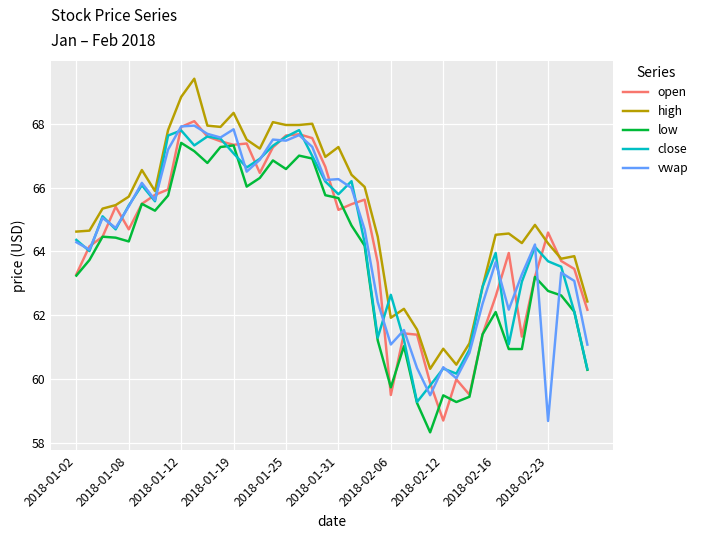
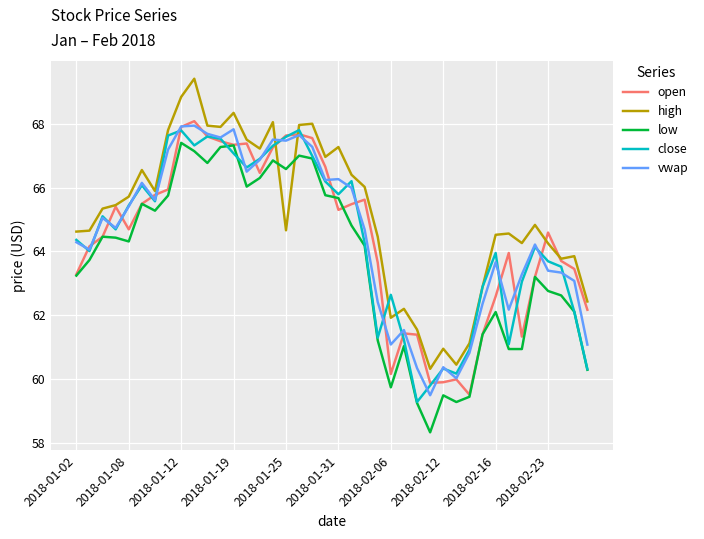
high, 2018-01-25: 68.0 -> 64.7
open, 2018-02-06: 59.5 -> 60.2
open, 2018-02-12: 58.7 -> 59.9
vwap, 2018-02-23: 58.7 -> 63.4
